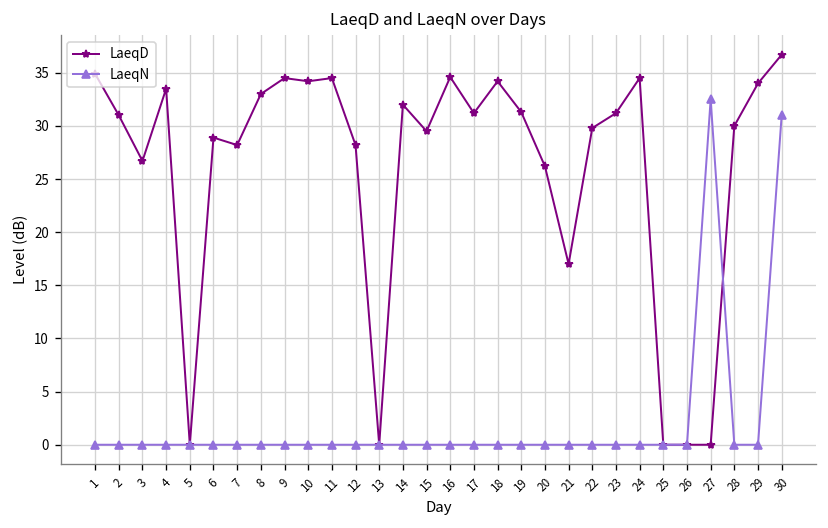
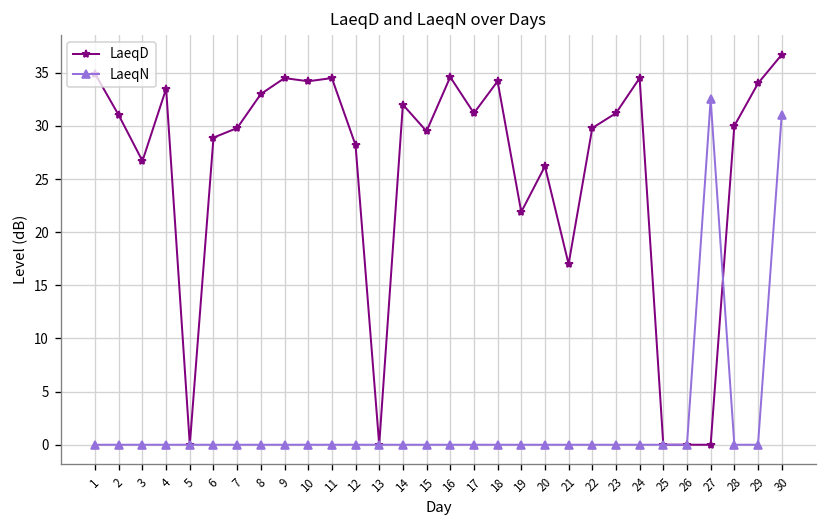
LaeqD, 7: 28 -> 30
LaeqD, 19: 31 -> 22
